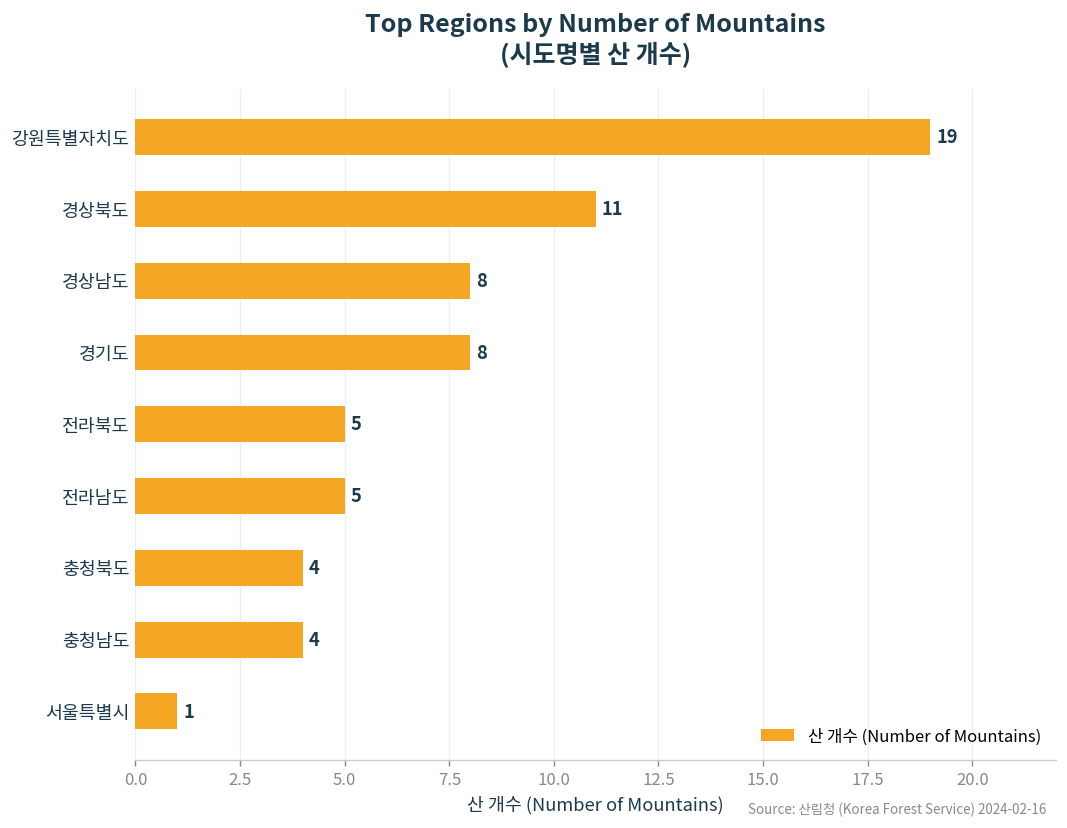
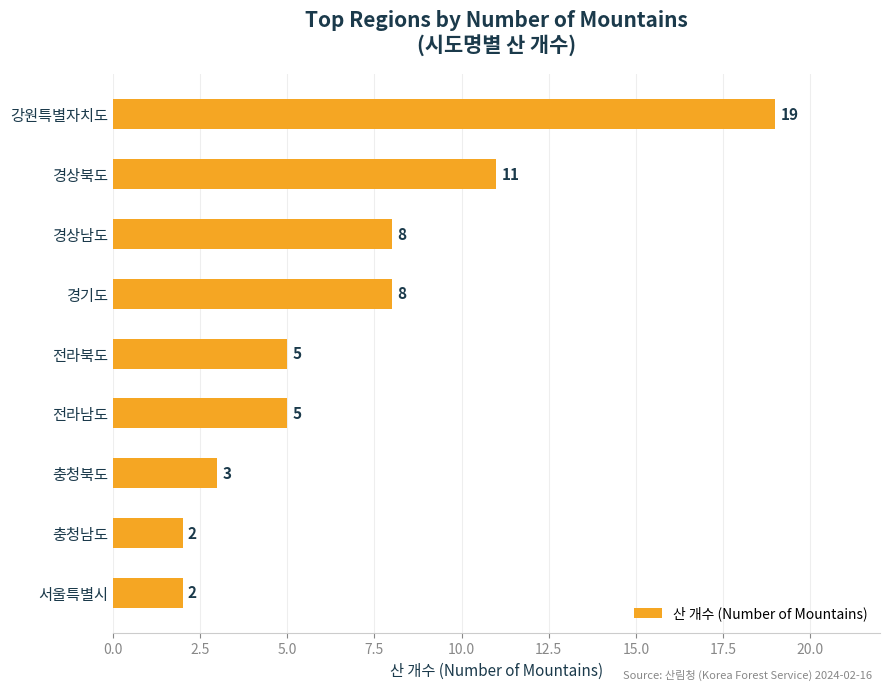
충청북도: 4 -> 3
충청남도: 4 -> 2
서울특별시: 1 -> 2
